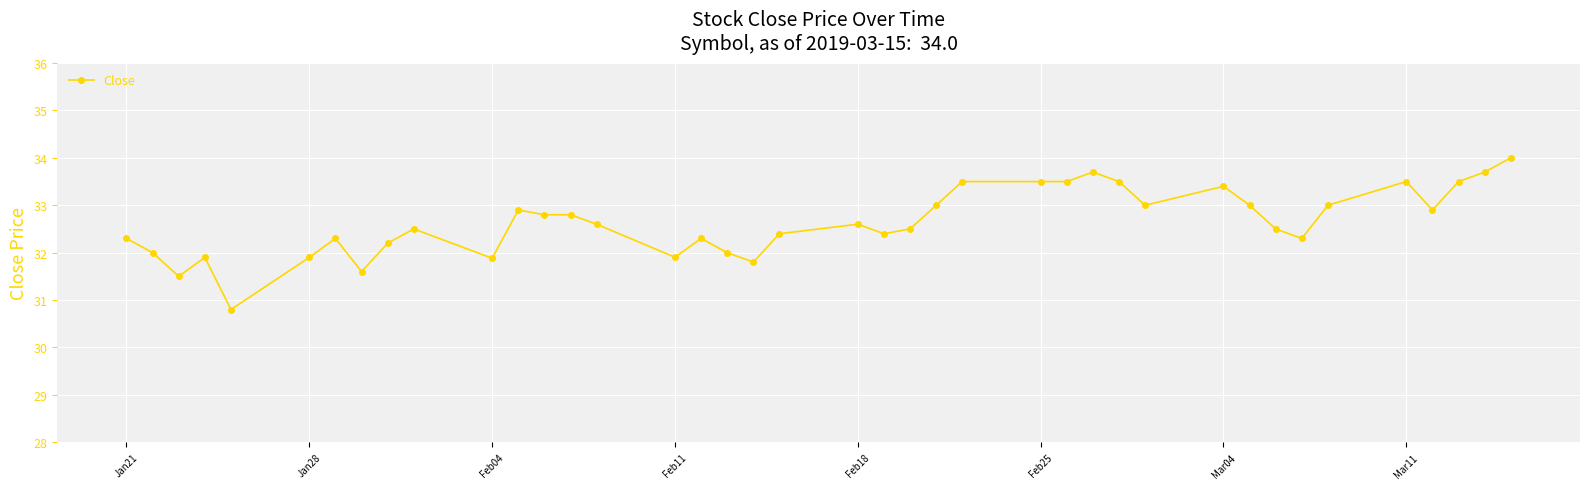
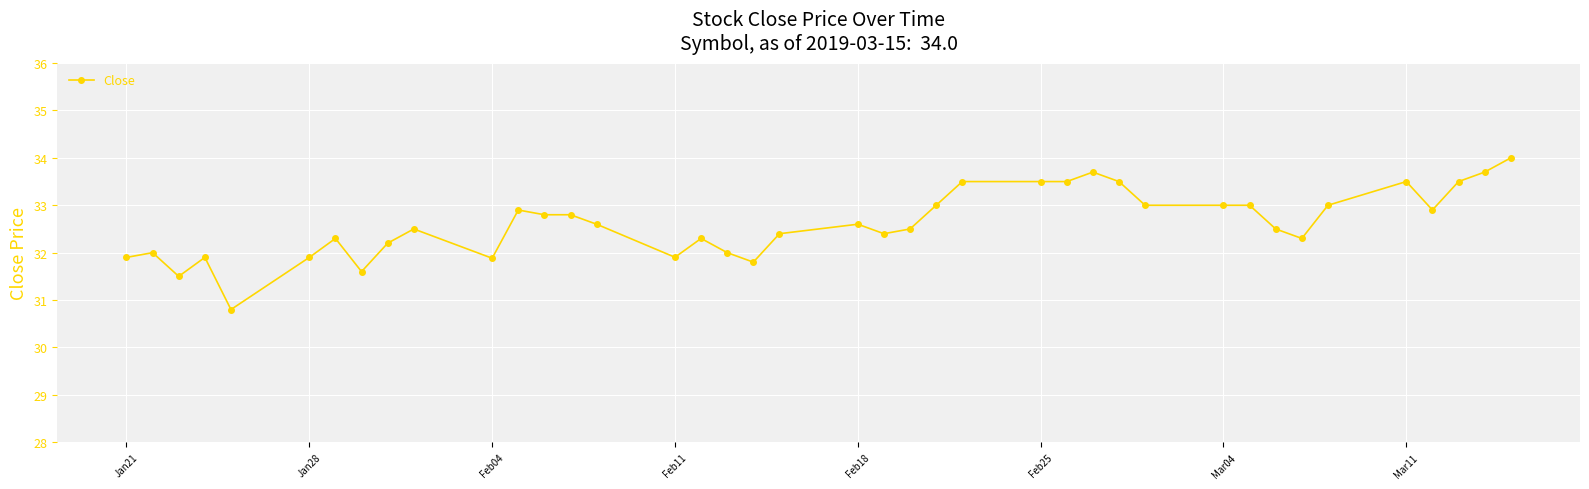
Jan21: 32.3 -> 31.9
Mar04: 33.4 -> 33.0
